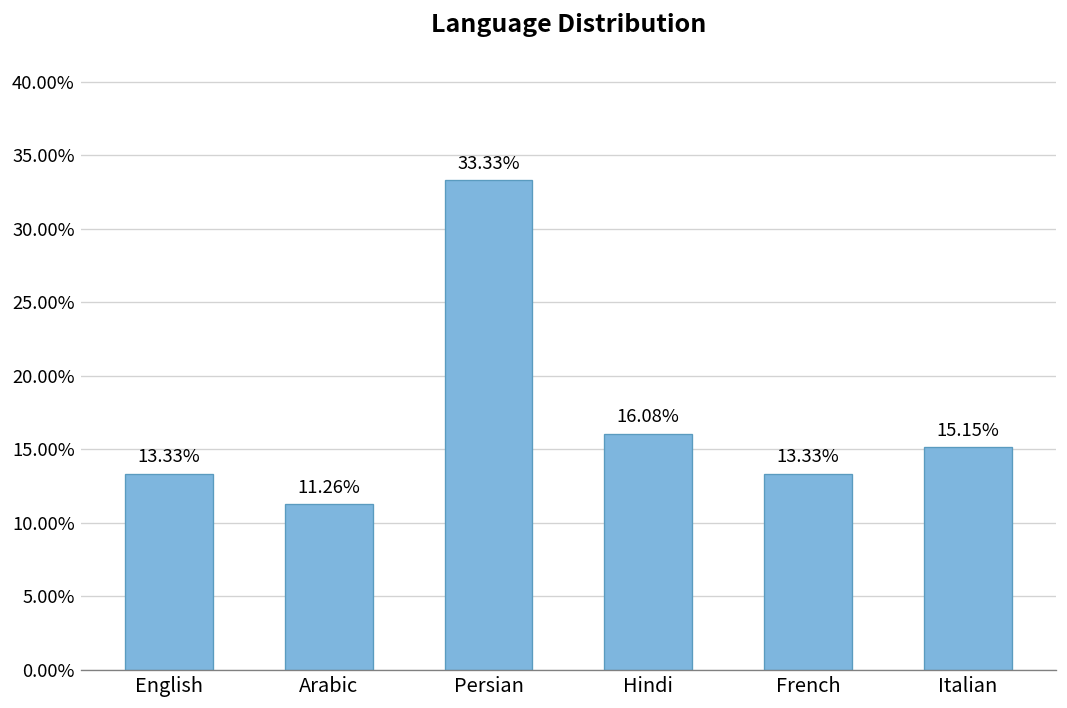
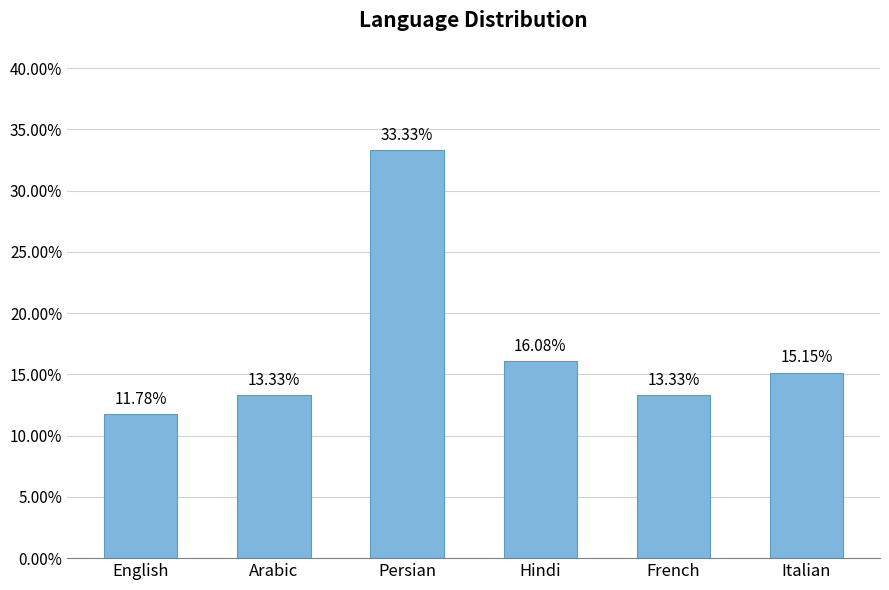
English: 13.33% -> 11.78%
Arabic: 11.26% -> 13.33%
